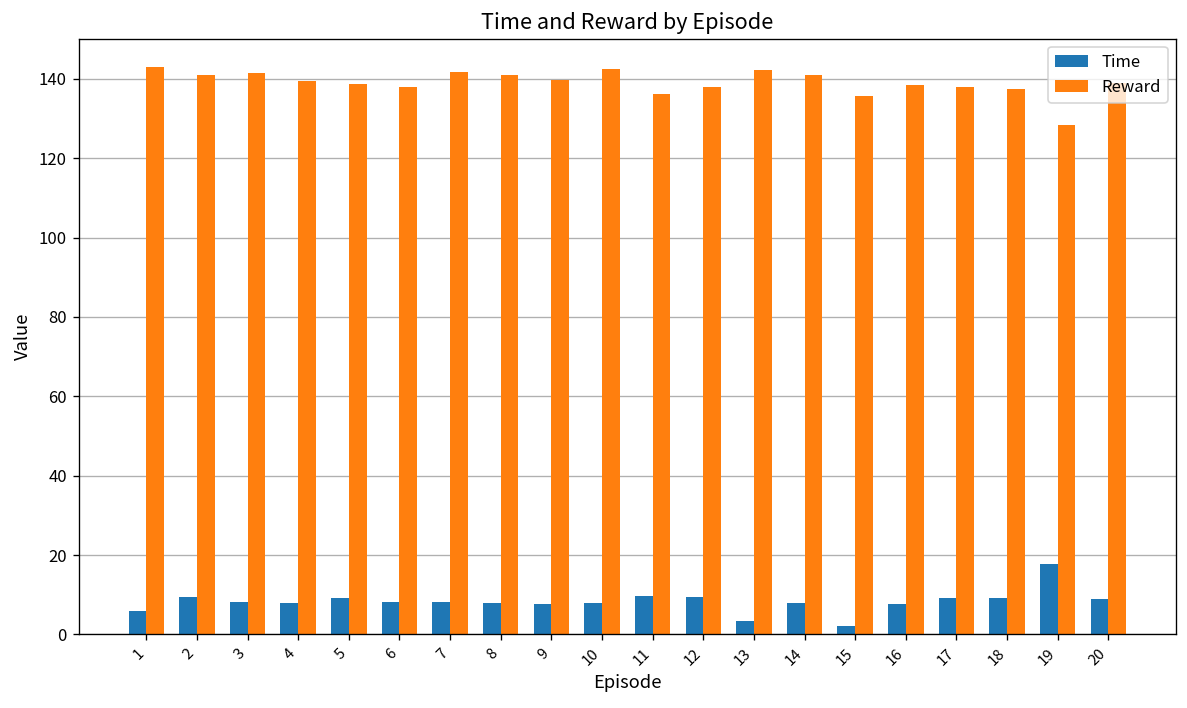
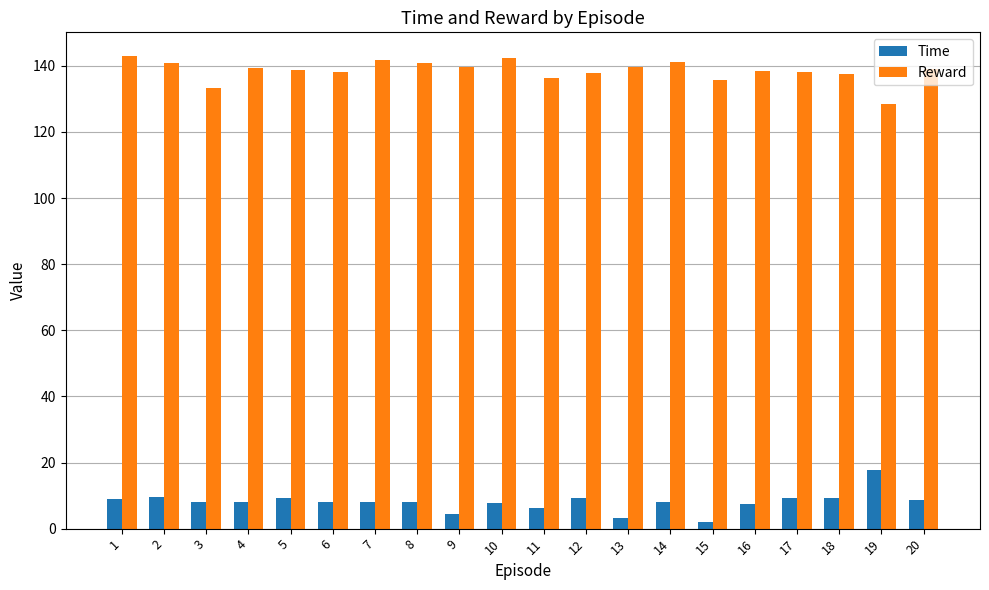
Time, 1: 6 -> 9
Reward, 3: 141 -> 133
Time, 9: 8 -> 4
Time, 11: 10 -> 6
Reward, 13: 142 -> 140
